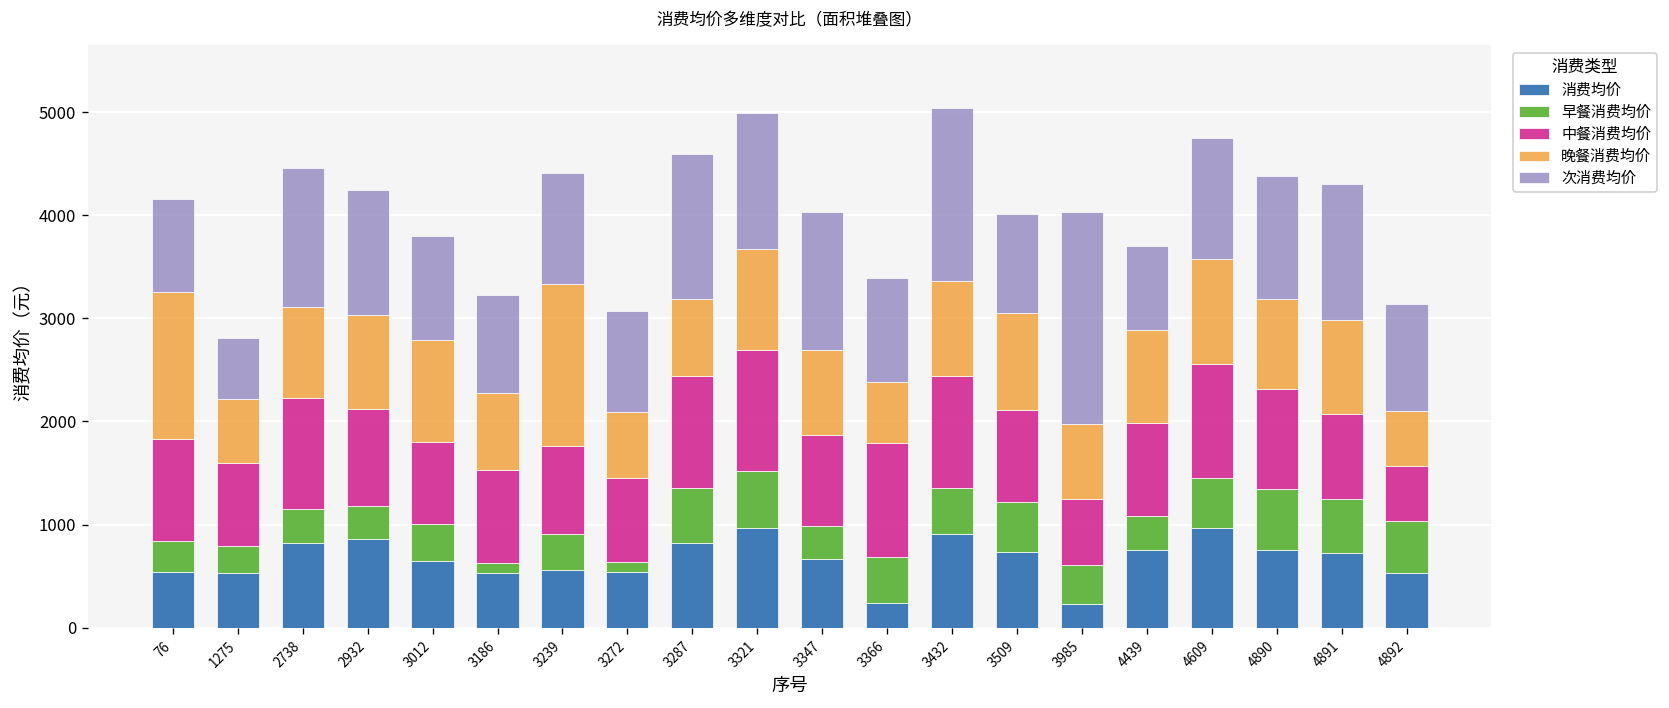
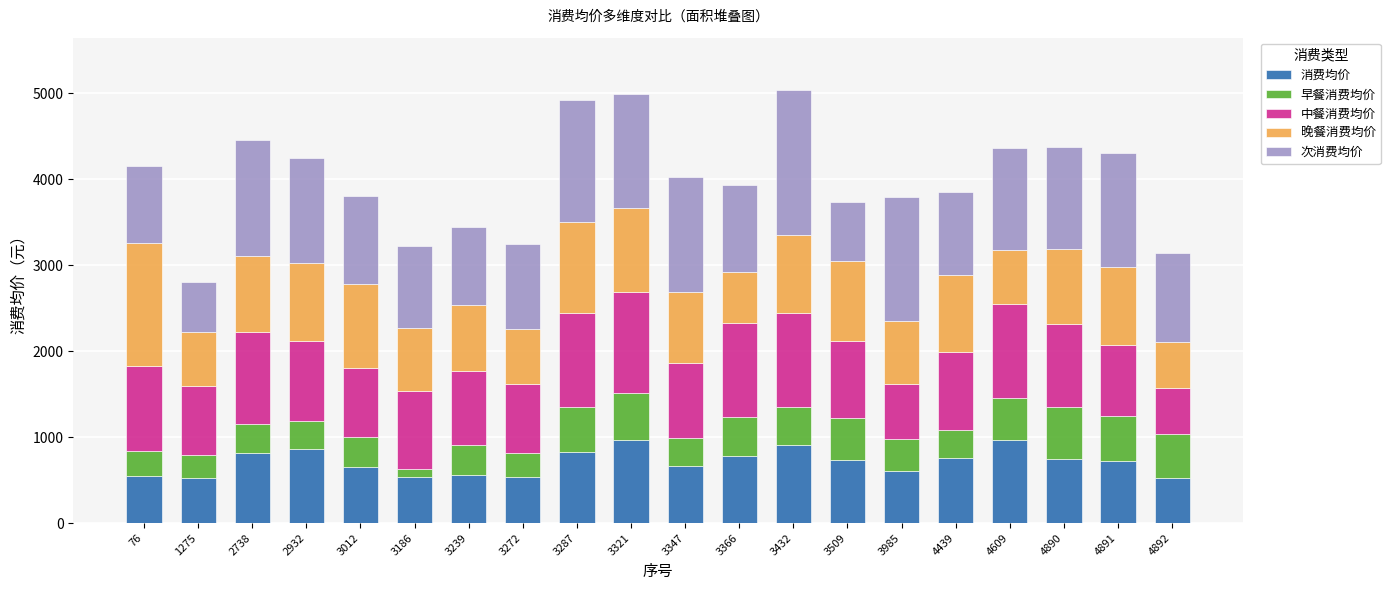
晚餐消费均价, 3239: 1600 -> 800
次消费均价, 3239: 1100 -> 900
早餐消费均价, 3272: 100 -> 300
晚餐消费均价, 3287: 700 -> 1100
消费均价, 3366: 200 -> 800
次消费均价, 3509: 1000 -> 700
消费均价, 3985: 200 -> 600
次消费均价, 3985: 2100 -> 1400
次消费均价, 4439: 800 -> 1000
晚餐消费均价, 4609: 1000 -> 600
